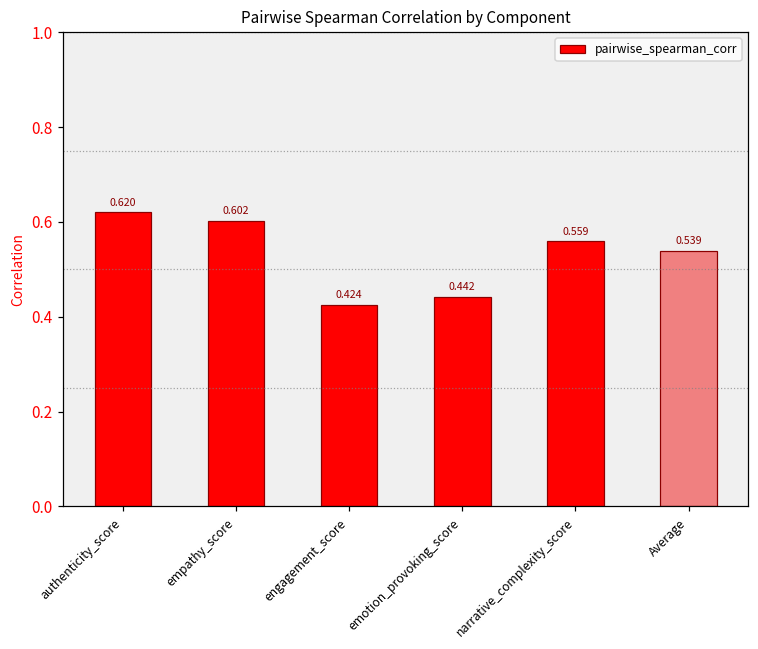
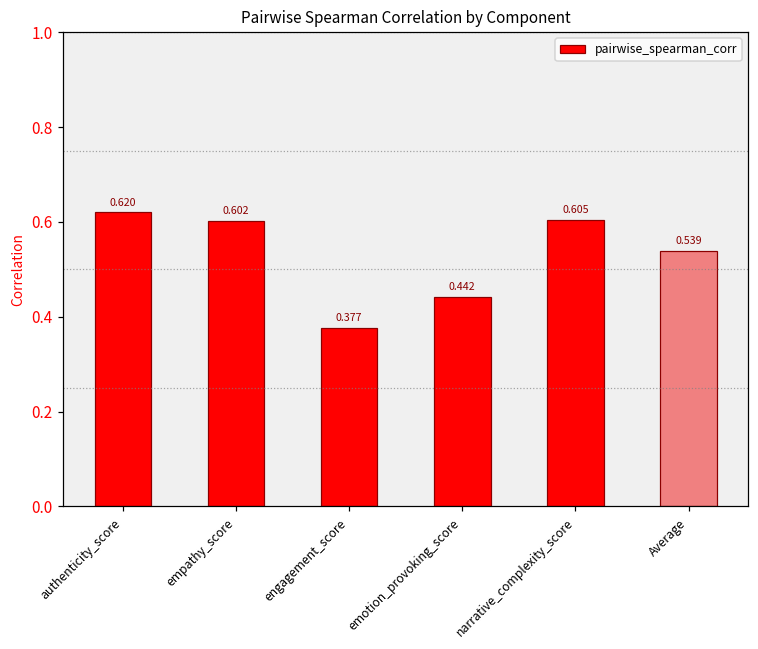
engagement_score: 0.424 -> 0.377
narrative_complexity_score: 0.559 -> 0.605
